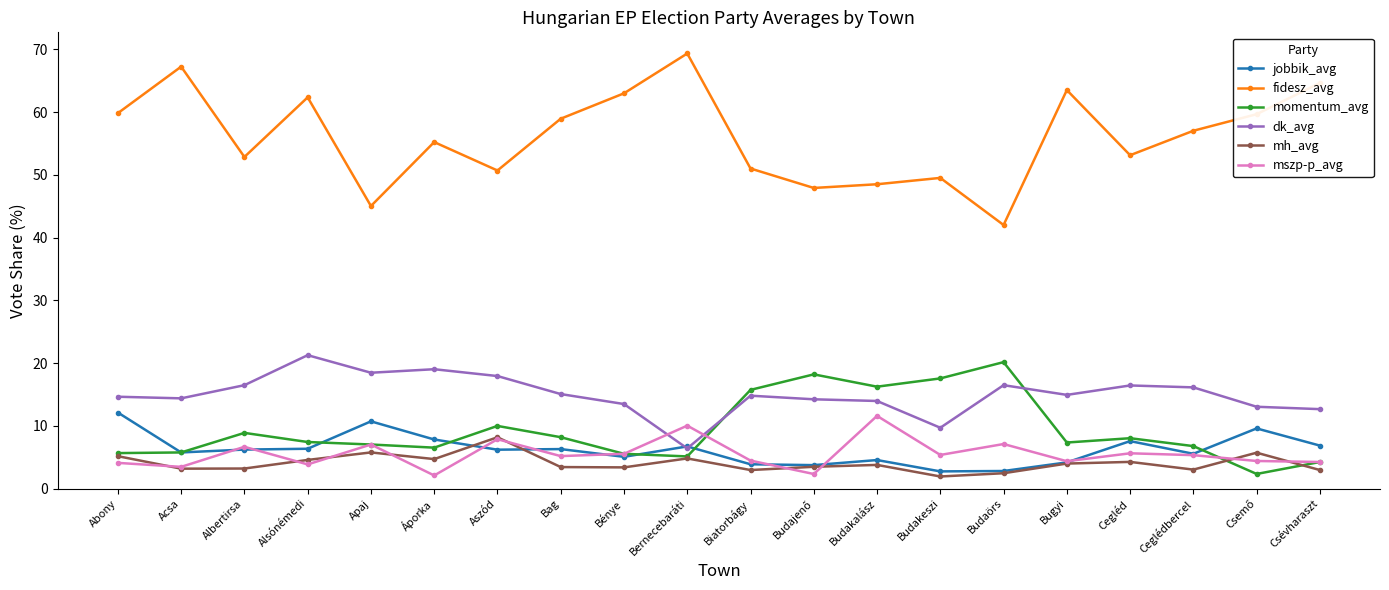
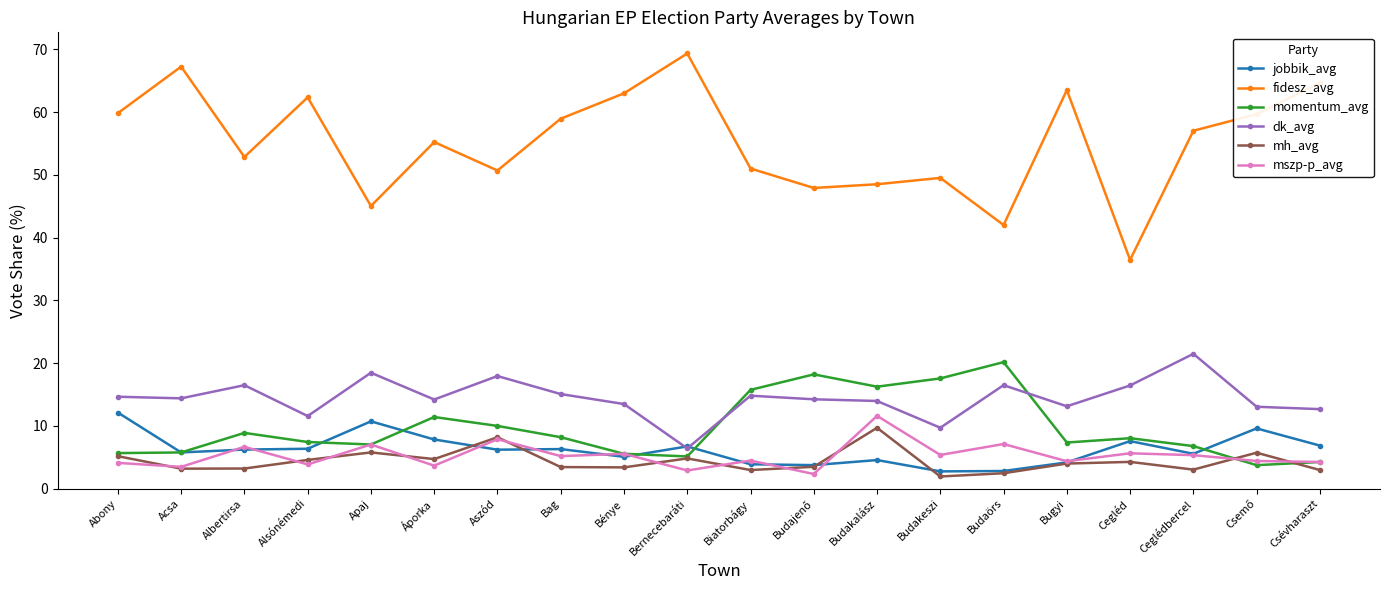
dk_avg, Alsónémedi: 21 -> 12
momentum_avg, Áporka: 7 -> 11
dk_avg, Áporka: 19 -> 14
mszp-p_avg, Áporka: 2 -> 4
mszp-p_avg, Bernecebaráti: 10 -> 3
mh_avg, Budakalász: 4 -> 10
dk_avg, Bugyi: 15 -> 13
fidesz_avg, Cegléd: 53 -> 36
dk_avg, Ceglédbercel: 16 -> 21
momentum_avg, Csemő: 2 -> 4
